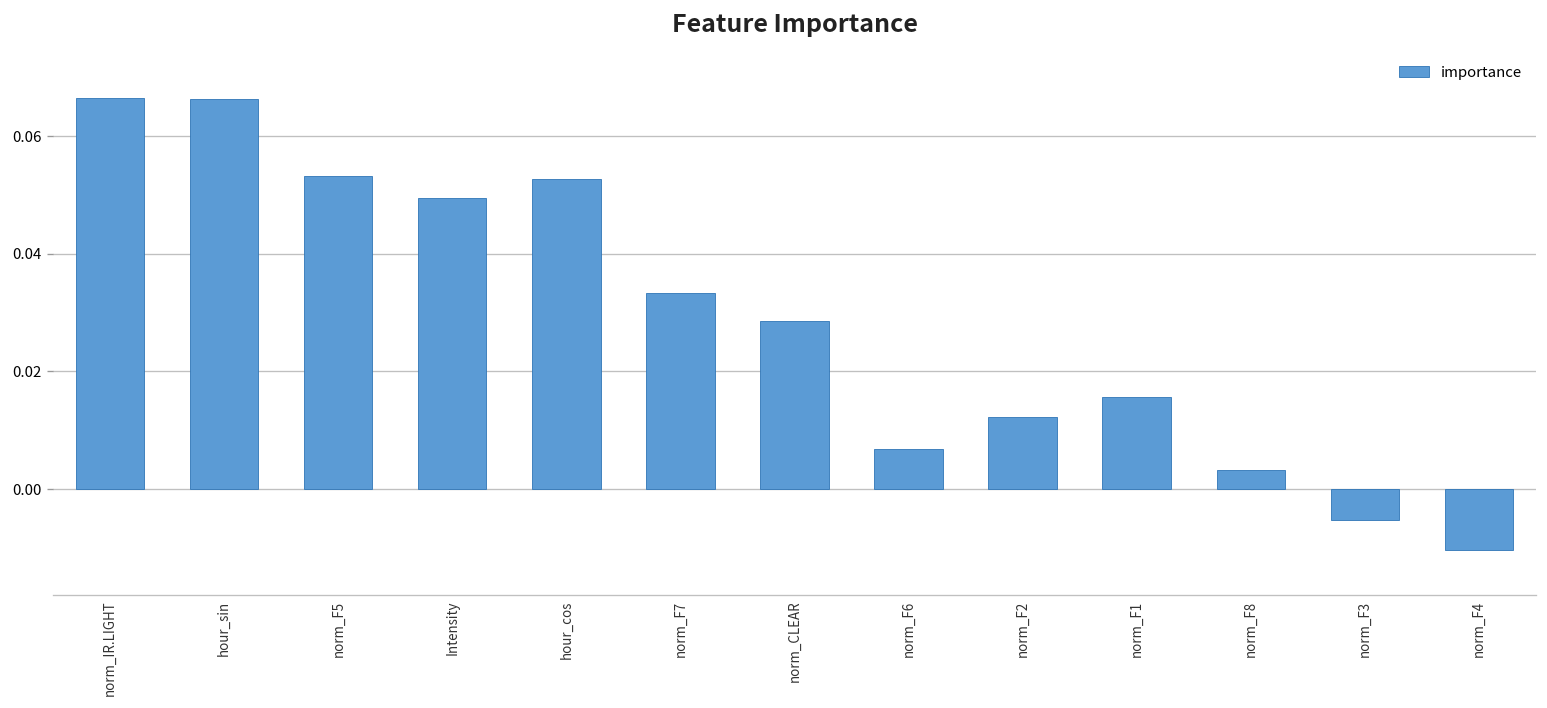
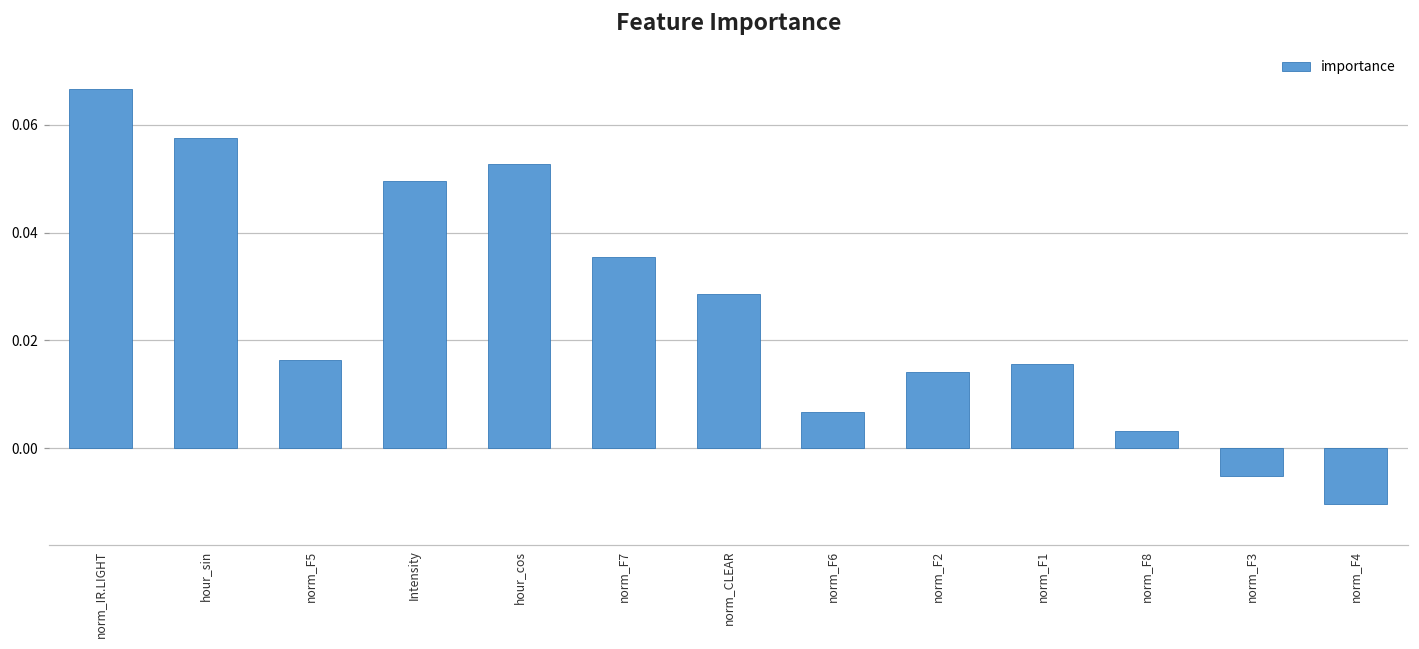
hour_sin: 0.066 -> 0.058
norm_F5: 0.053 -> 0.016
norm_F7: 0.033 -> 0.035
norm_F2: 0.012 -> 0.014
